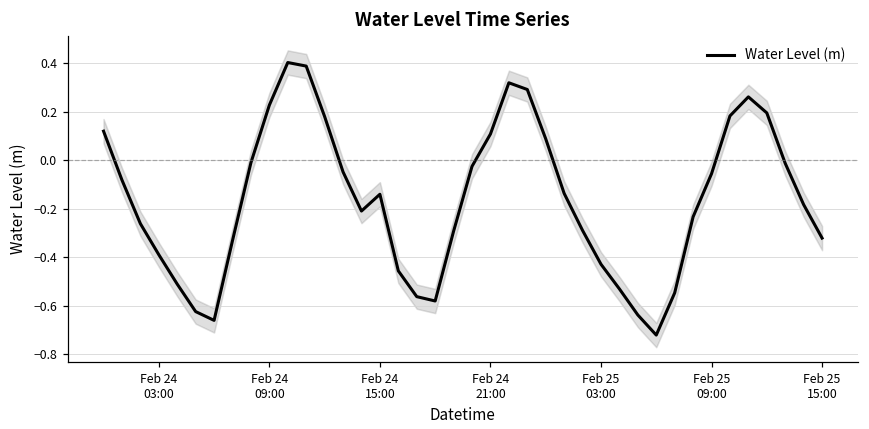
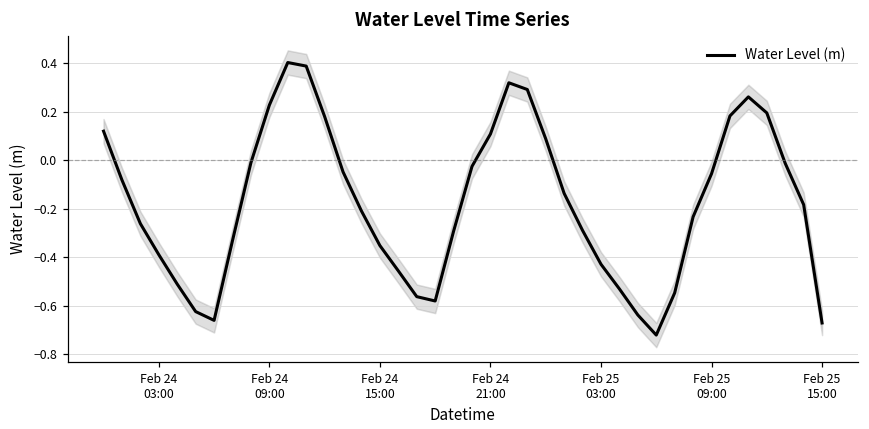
Water Level (m), Feb 24 15:00: -0.14 -> -0.35
Water Level (m), Feb 25 15:00: -0.32 -> -0.67
